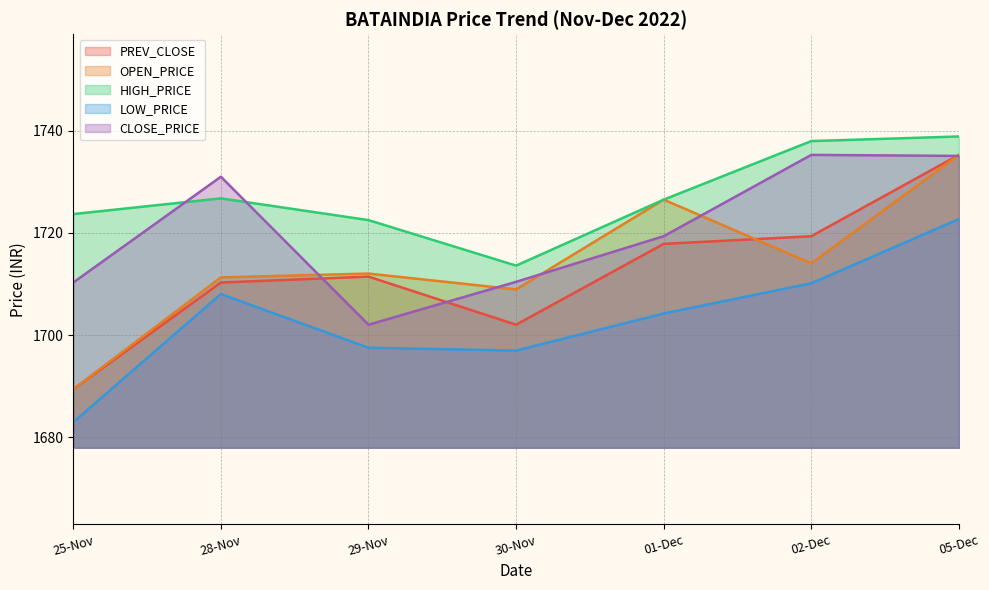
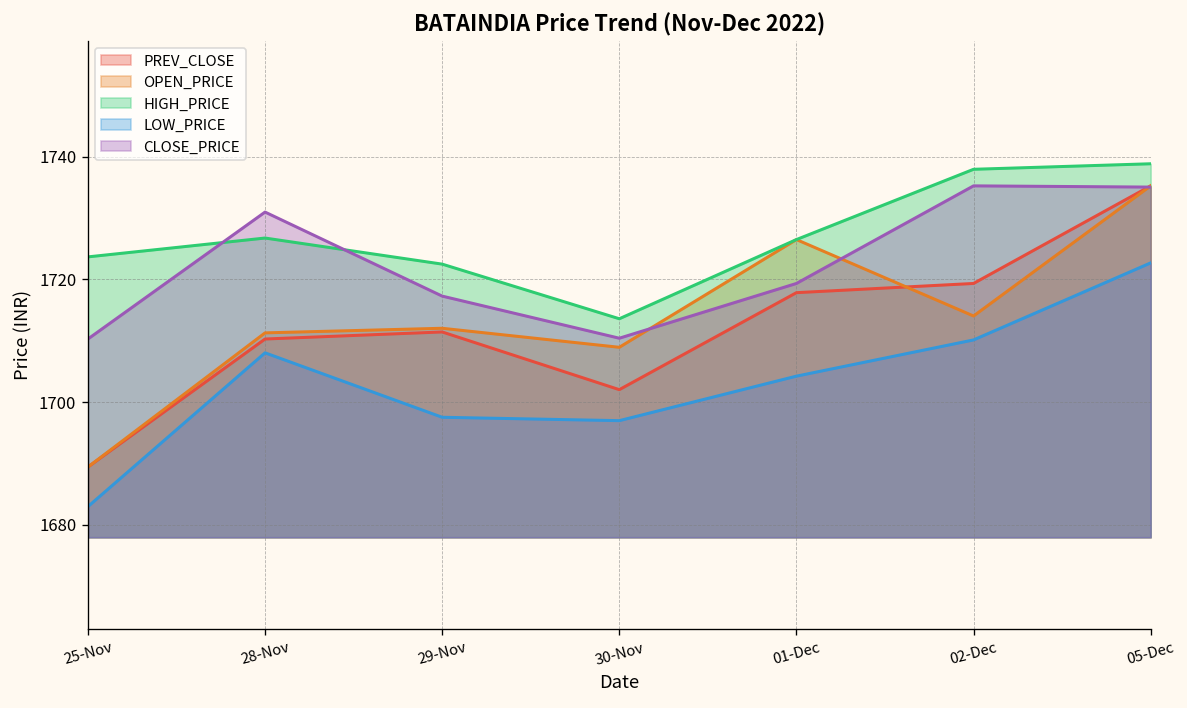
CLOSE_PRICE, 29-Nov: 1702 -> 1717
